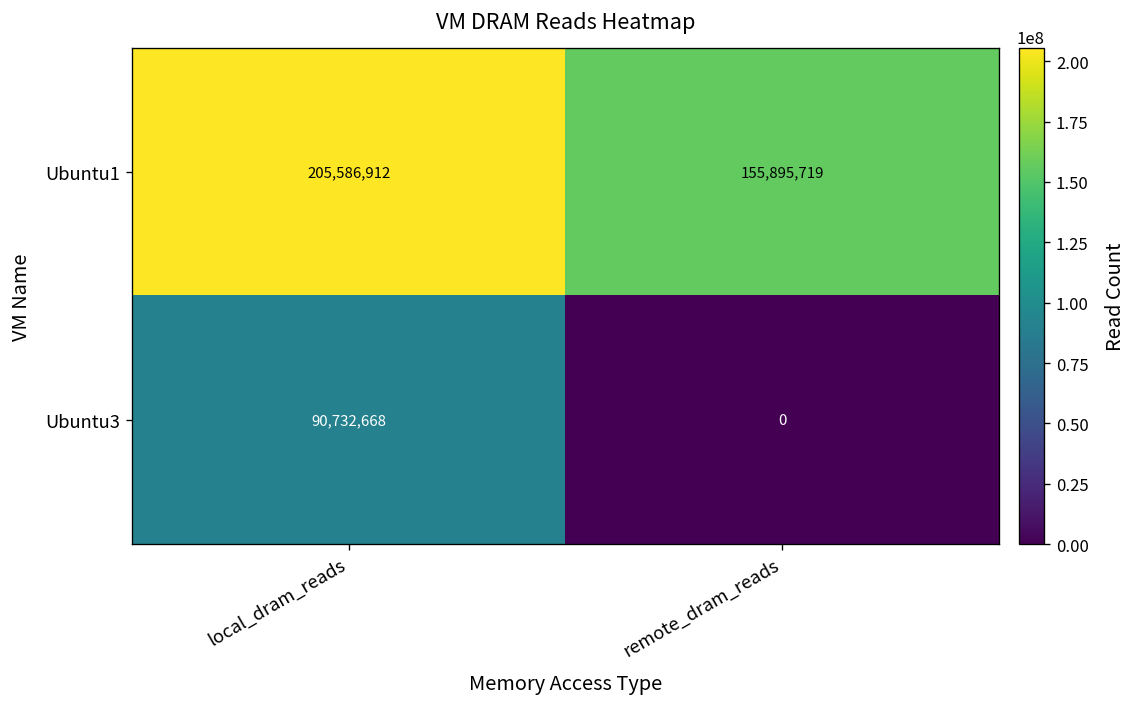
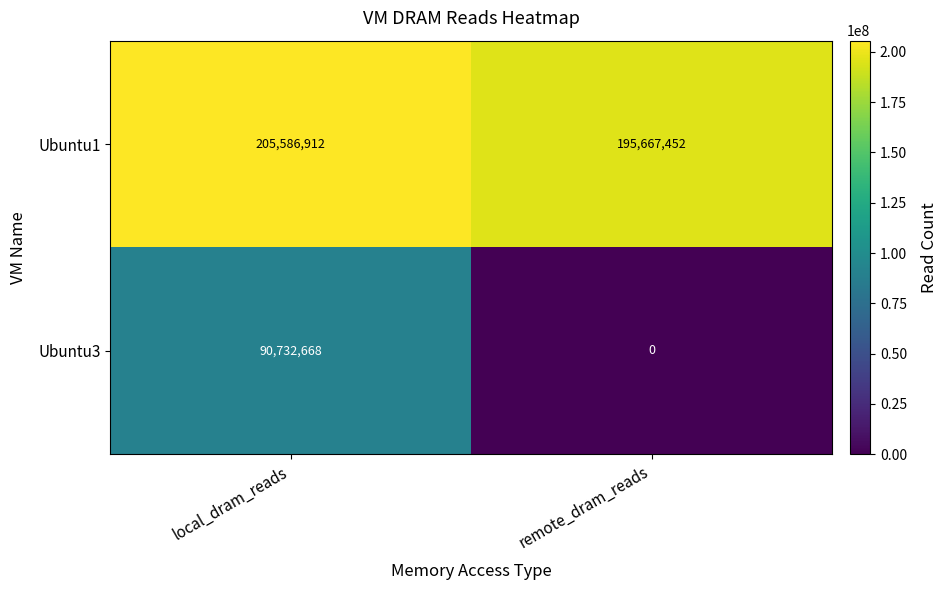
Ubuntu1, remote_dram_reads: 155,895,719 -> 195,667,452
